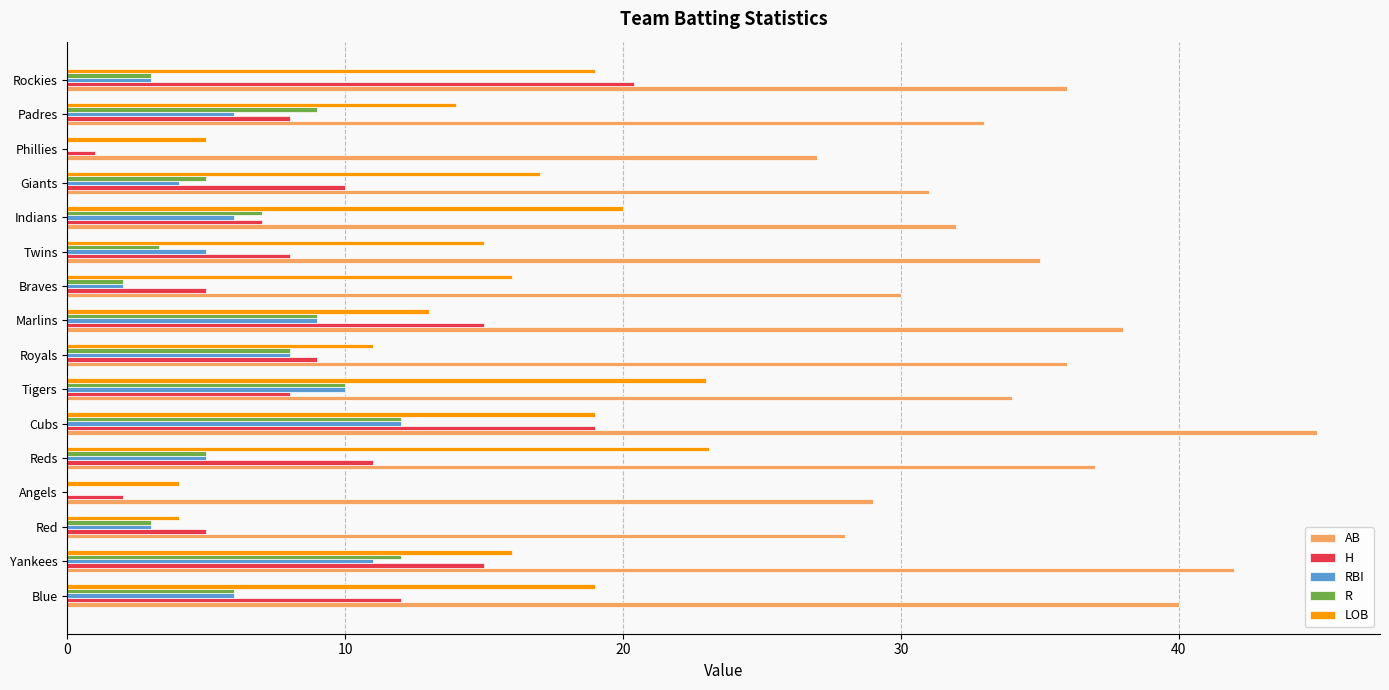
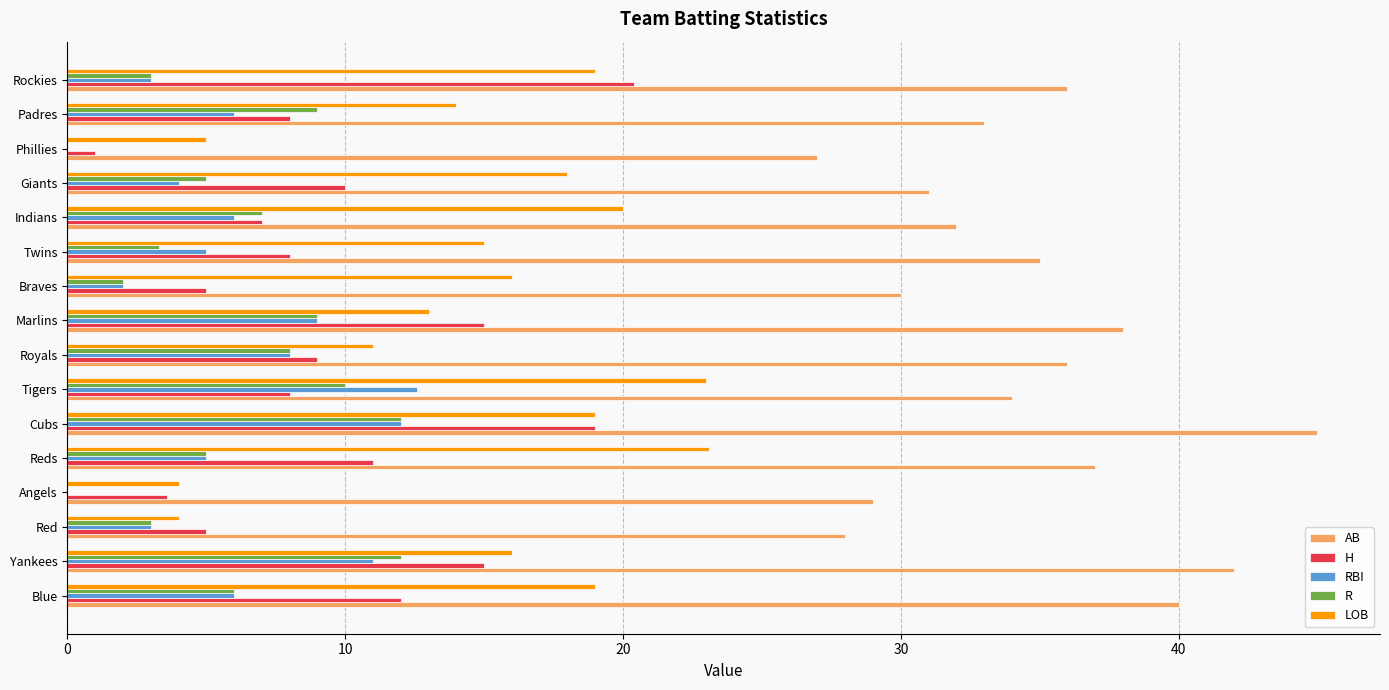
LOB, Giants: 17 -> 18
RBI, Tigers: 10.0 -> 12.6
H, Angels: 2.0 -> 3.6
